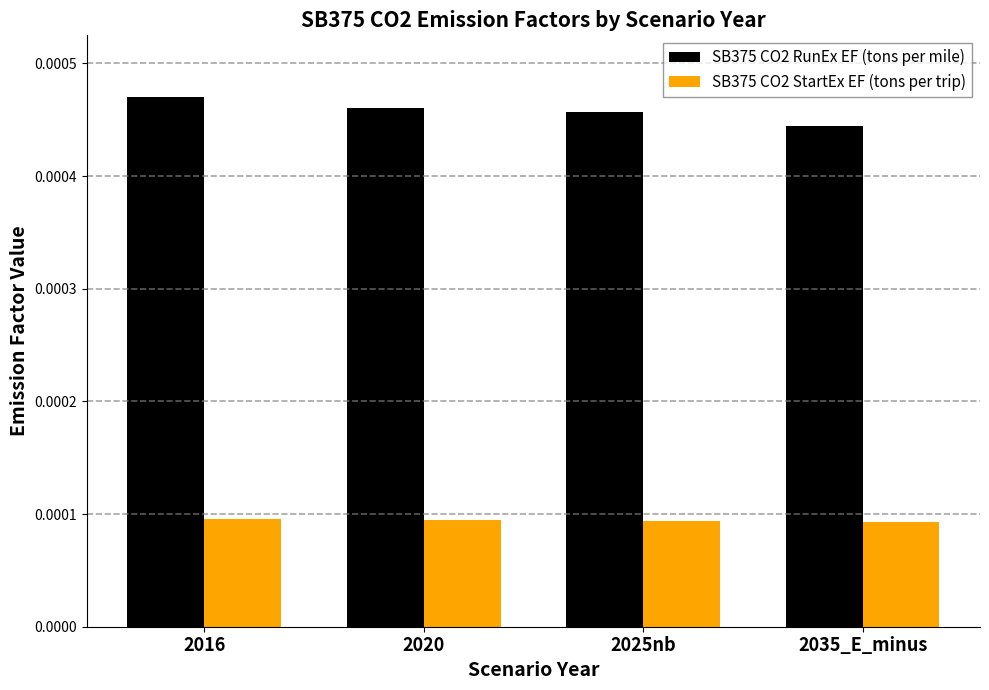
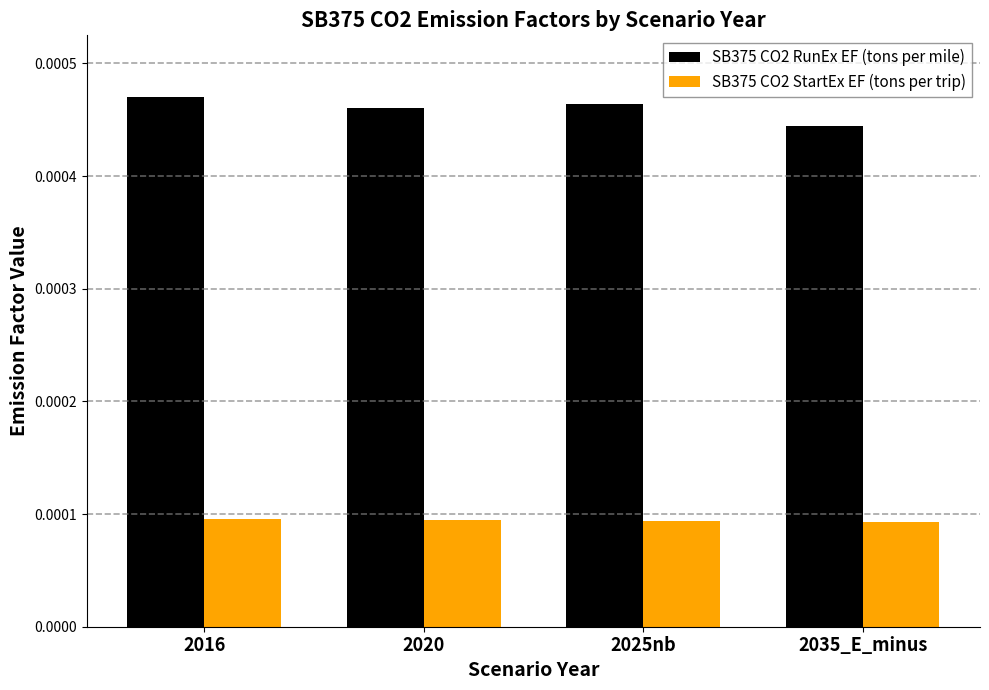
SB375 CO2 RunEx EF (tons per mile), 2025nb: 0.000457 -> 0.000464
